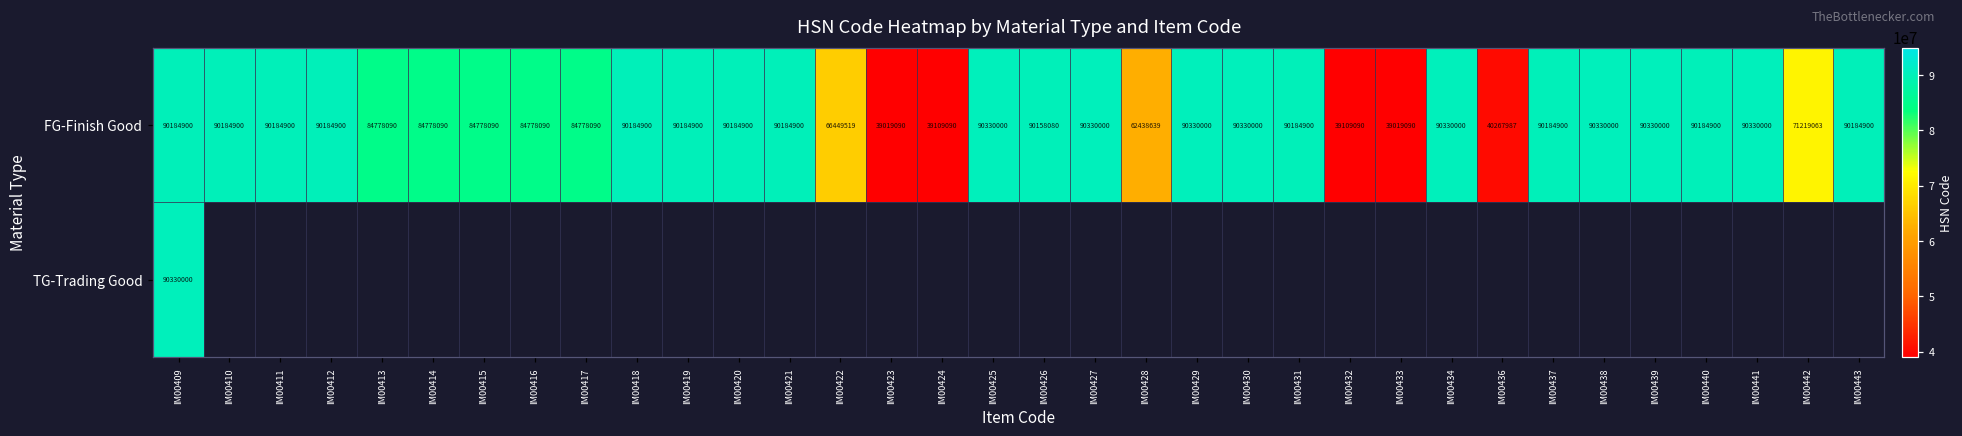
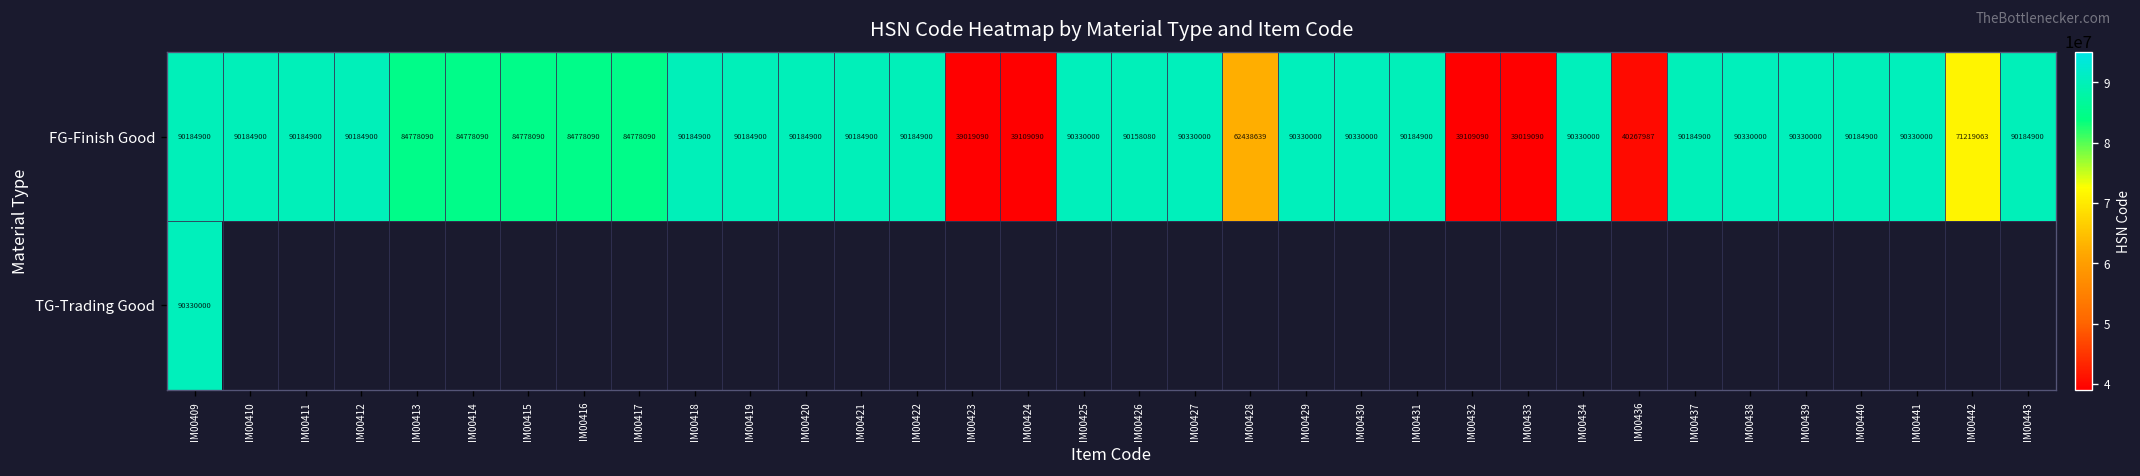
FG-Finish Good, IM00422: 66449519 -> 90184900
